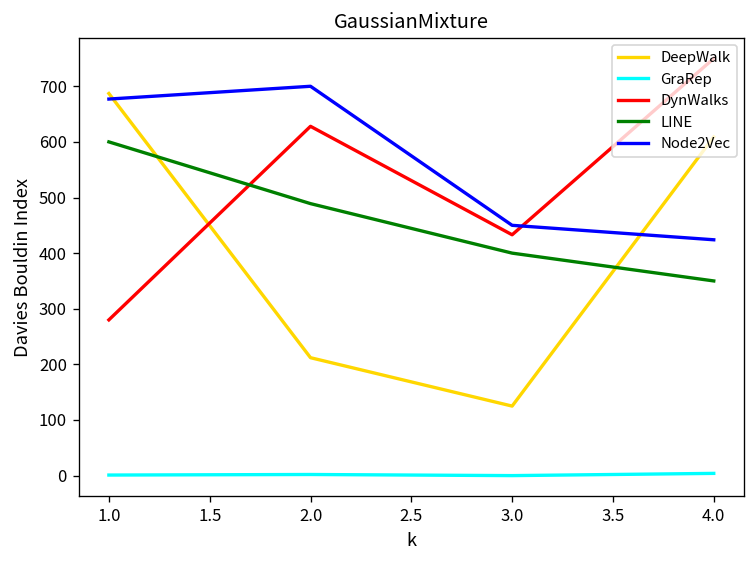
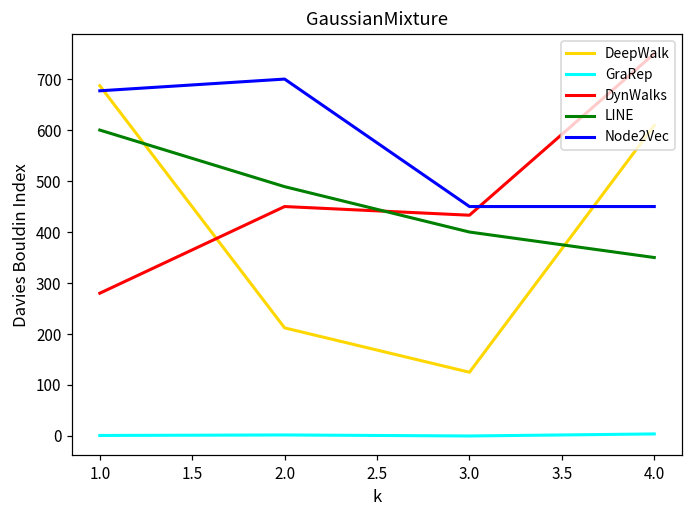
DynWalks, 2.0: 630 -> 450
Node2Vec, 4.0: 420 -> 450
